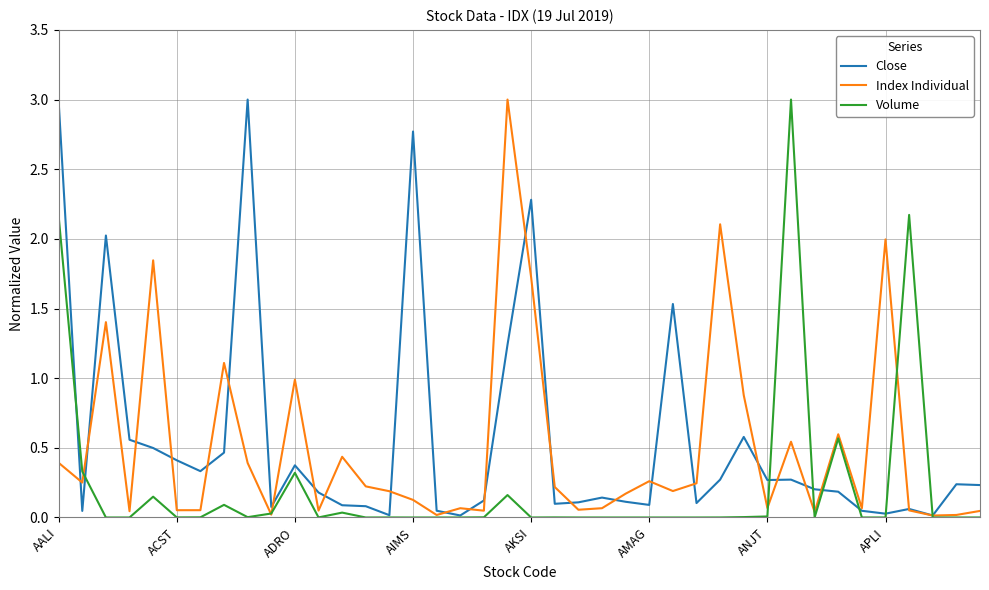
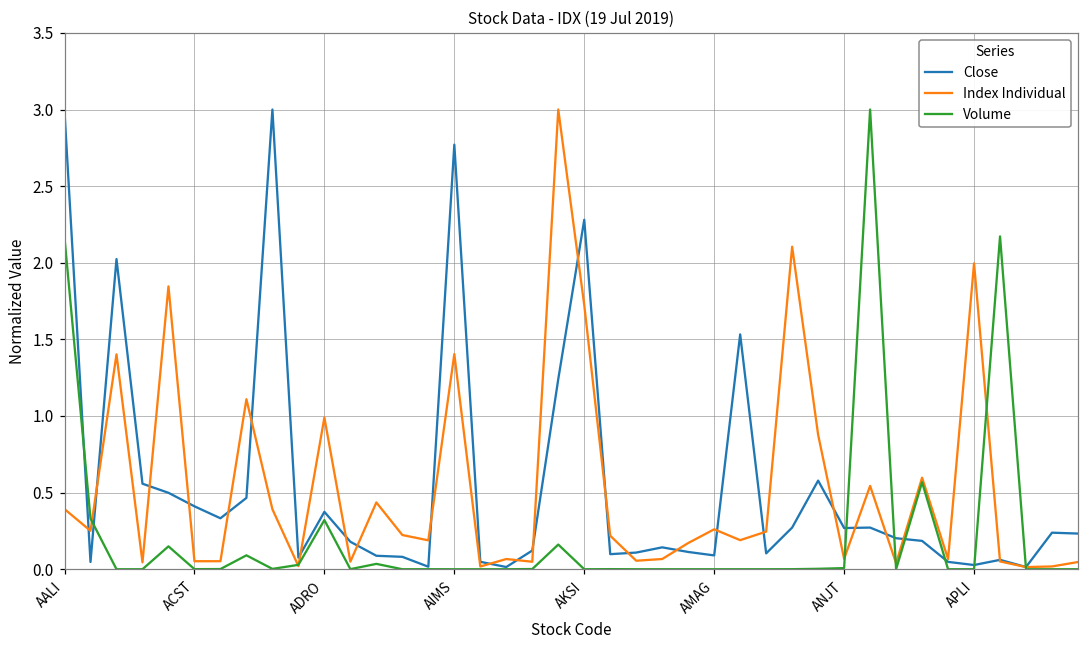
Index Individual, AIMS: 0.13 -> 1.40
